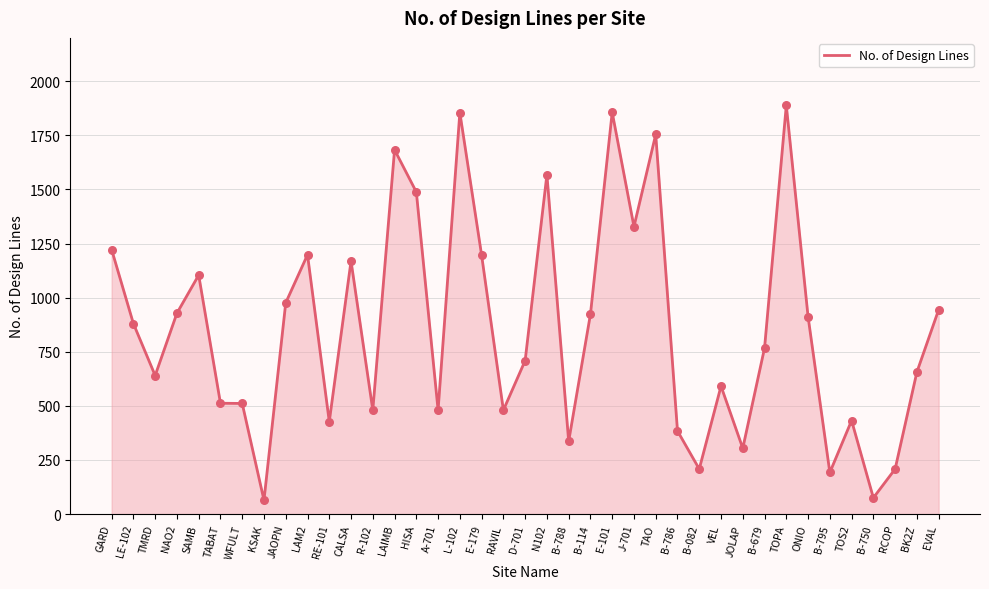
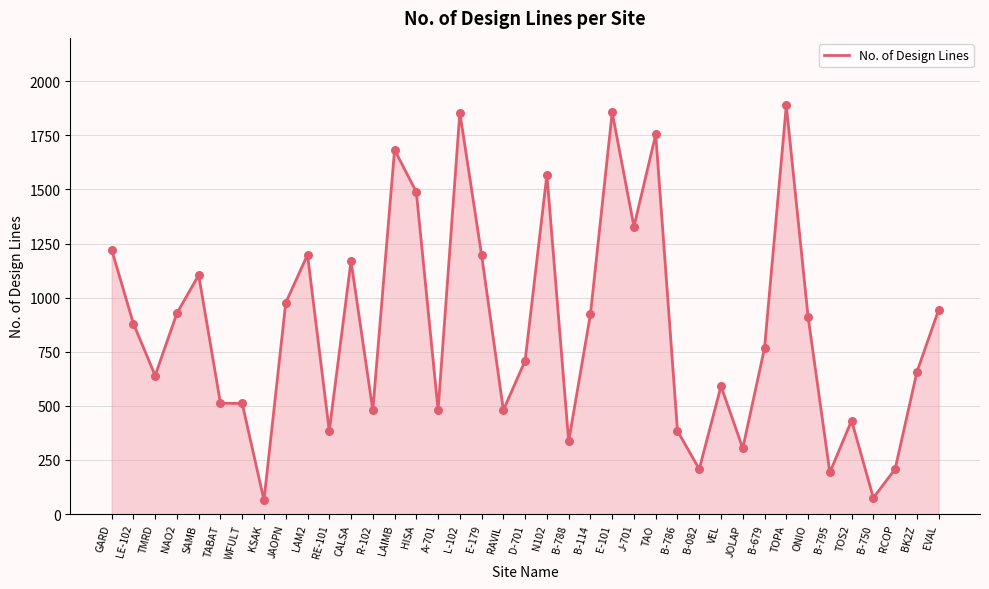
RE-101: 430 -> 380
